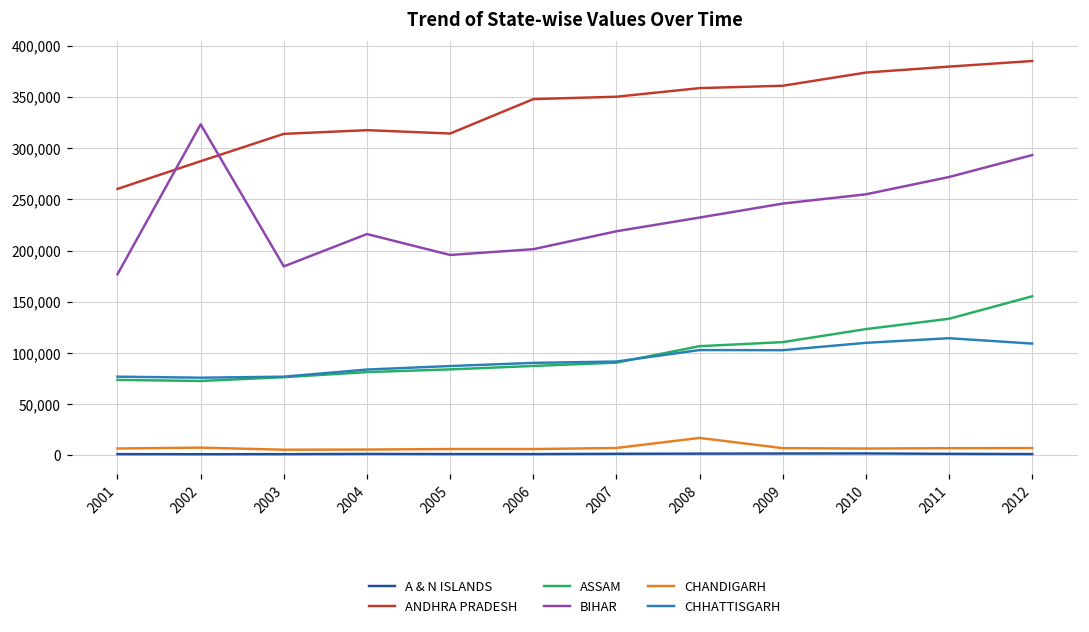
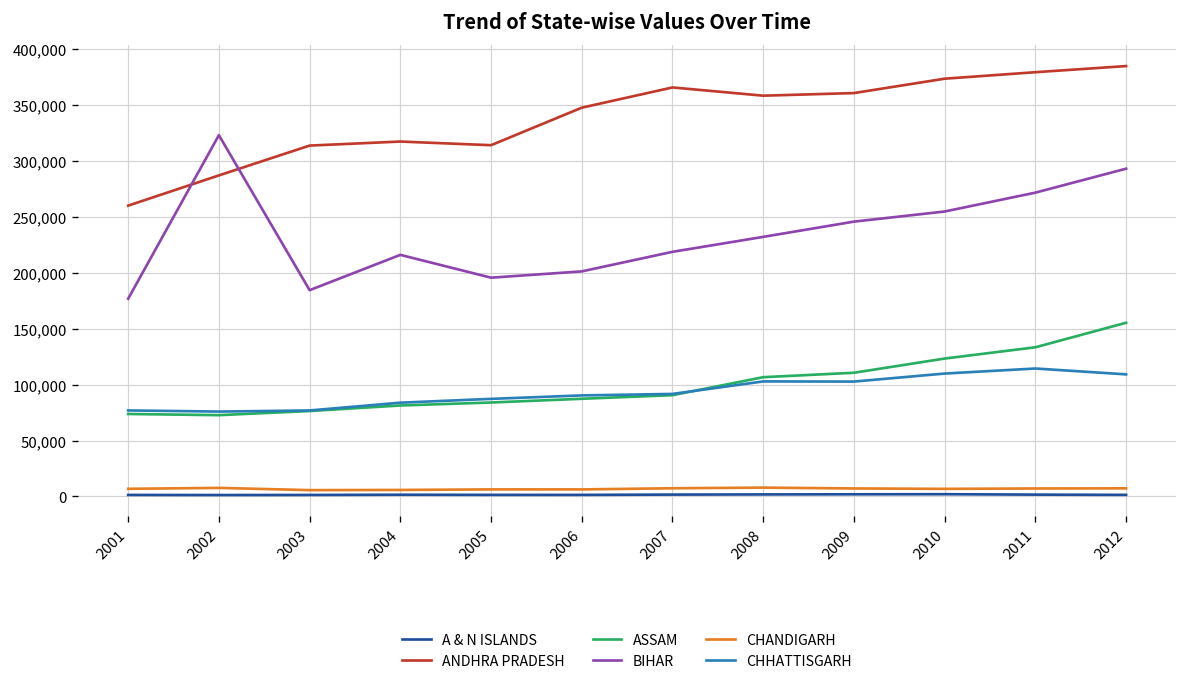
ANDHRA PRADESH, 2007: 350,000 -> 370,000
CHANDIGARH, 2008: 20,000 -> 10,000
